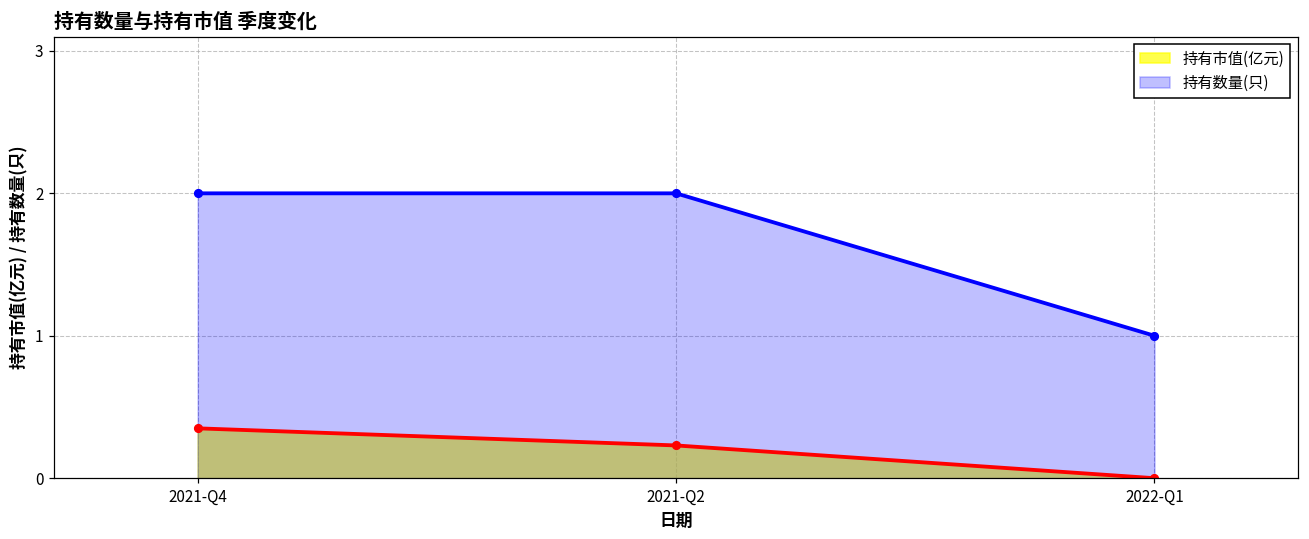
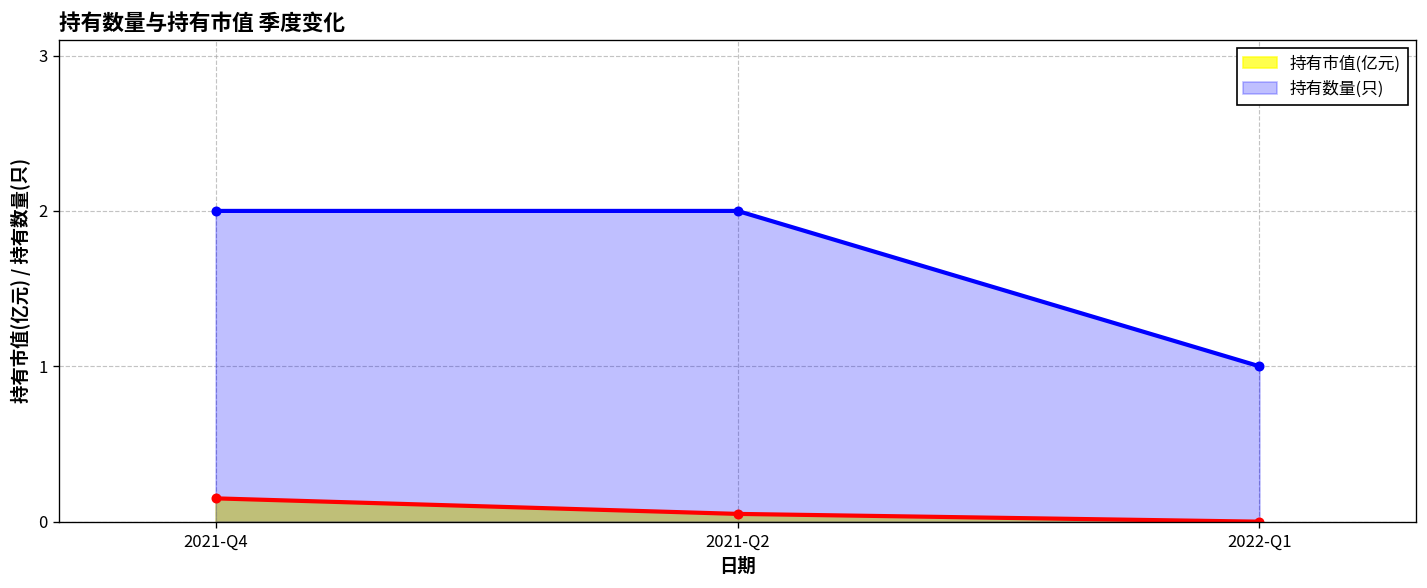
持有市值(亿元), 2021-Q4: 0.35 -> 0.15
持有市值(亿元), 2021-Q2: 0.23 -> 0.05
